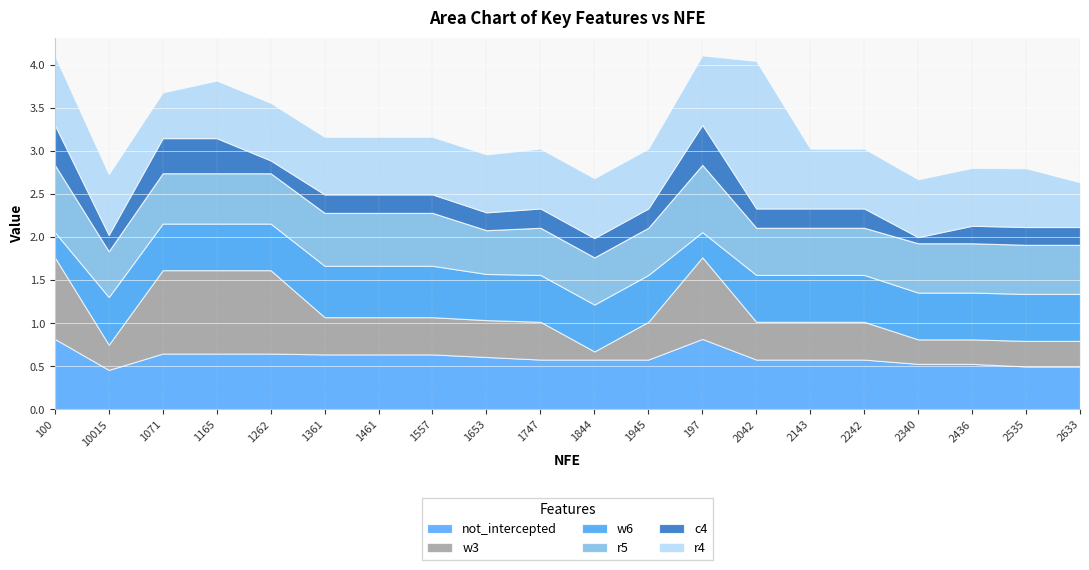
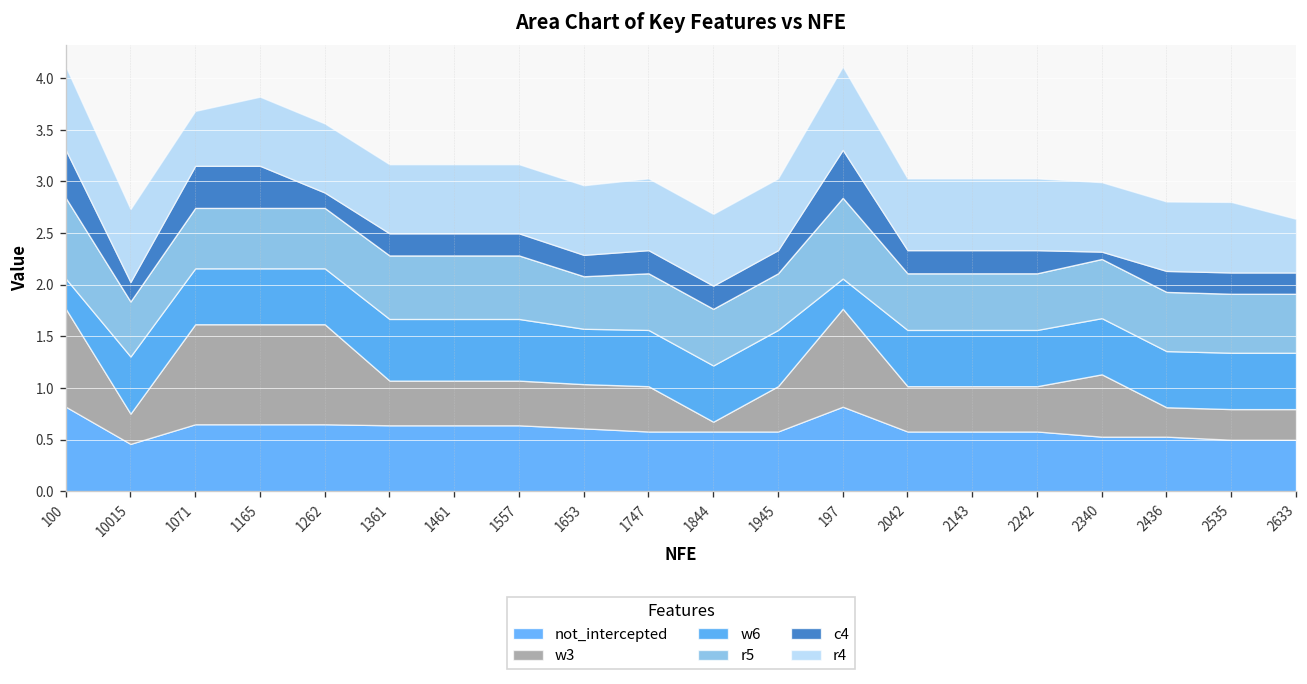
r4, 2042: 1.7 -> 0.7
w3, 2340: 0.3 -> 0.6
